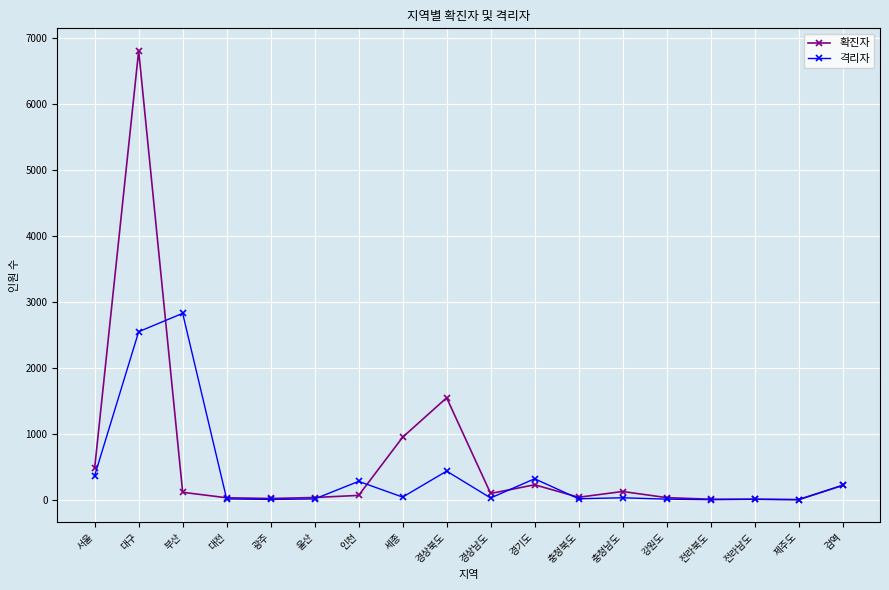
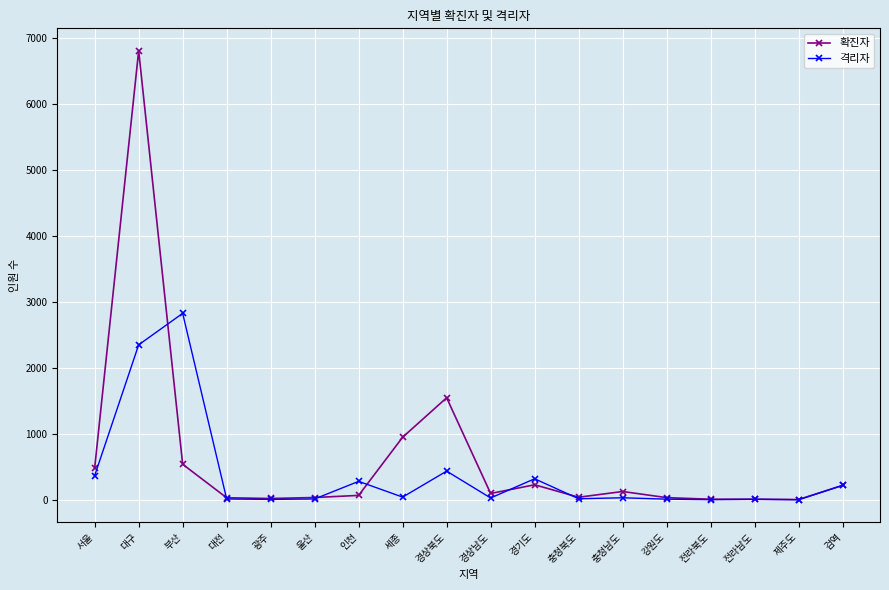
격리자, 대구: 2600 -> 2400
확진자, 부산: 100 -> 500
